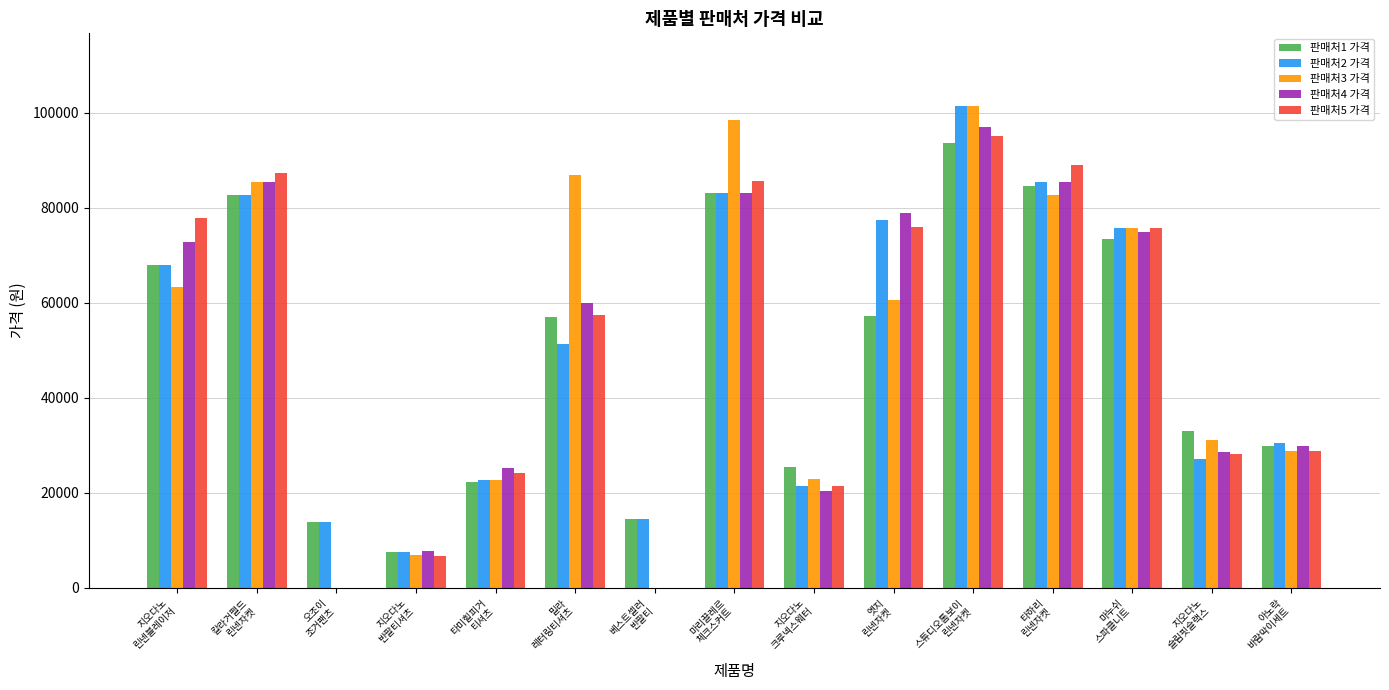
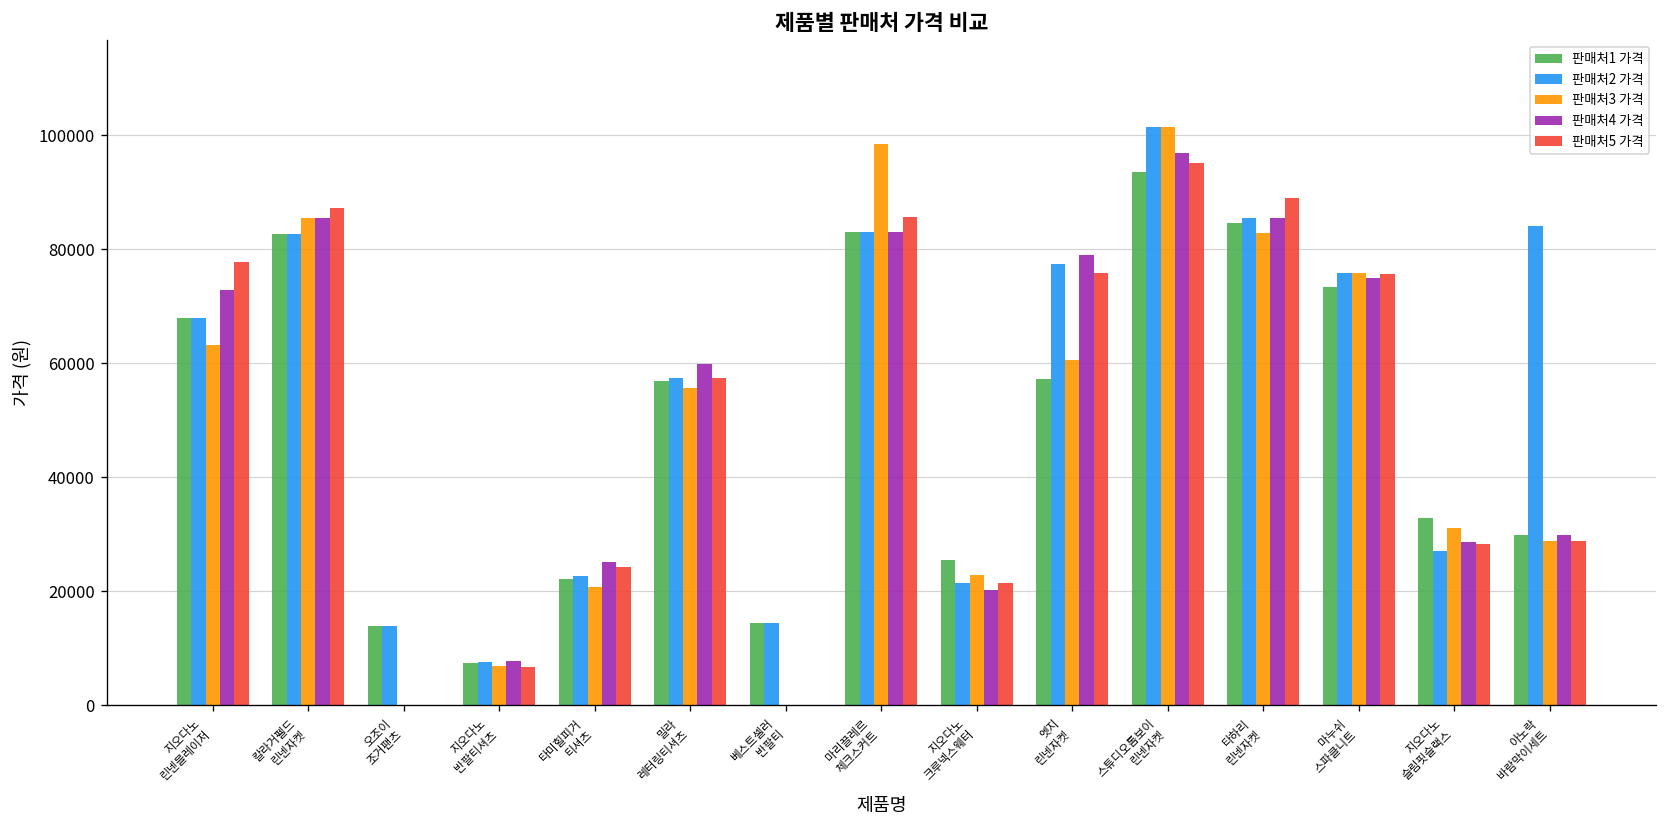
판매처3 가격, 타미힐피거 티셔츠: 23000 -> 21000
판매처2 가격, 밀라 레터링티셔츠: 51000 -> 58000
판매처3 가격, 밀라 레터링티셔츠: 87000 -> 56000
판매처2 가격, 아노락 바람막이세트: 30000 -> 84000
